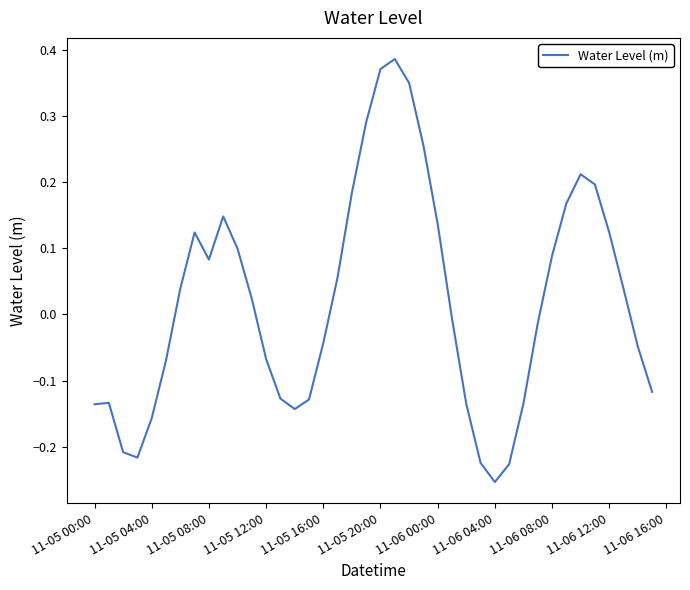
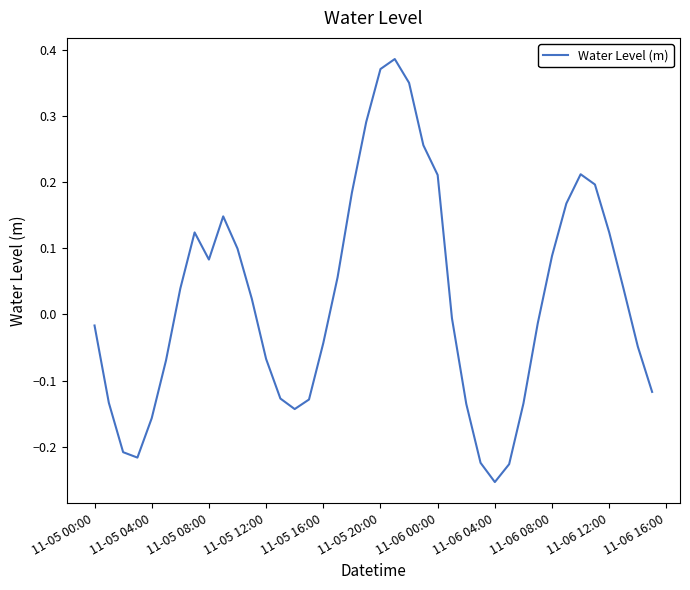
11-05 00:00: -0.14 -> -0.02
11-06 00:00: 0.14 -> 0.21
